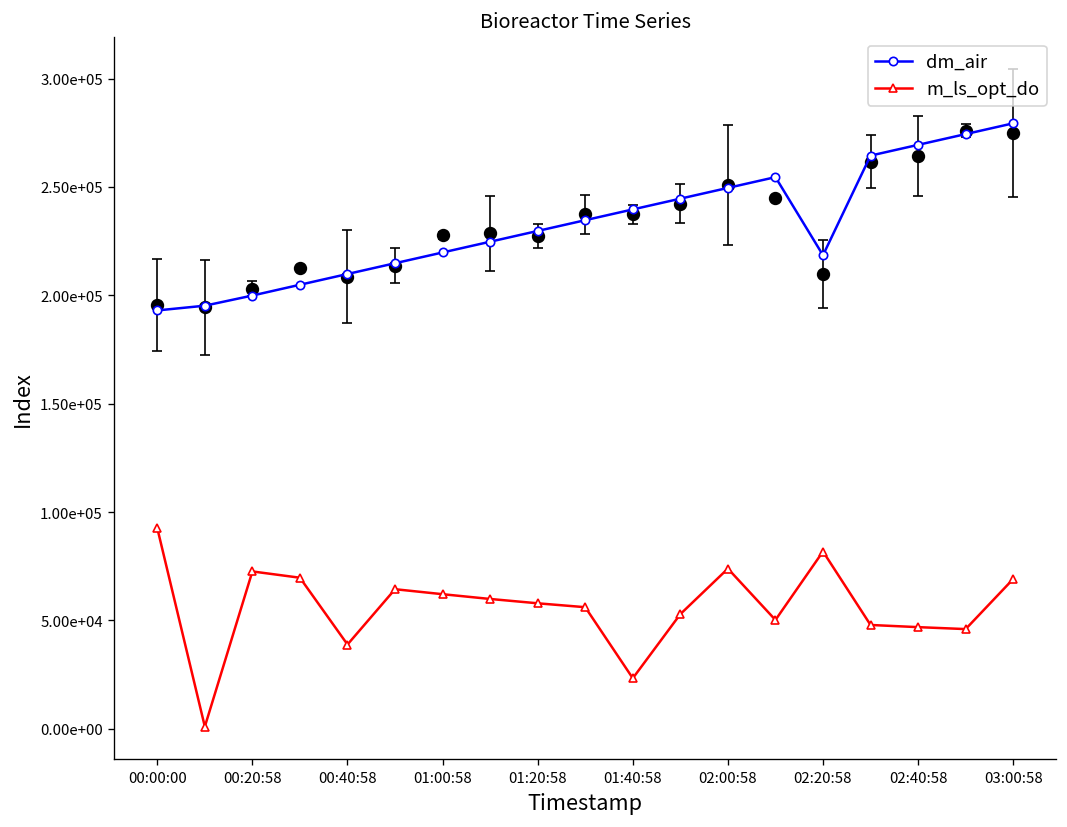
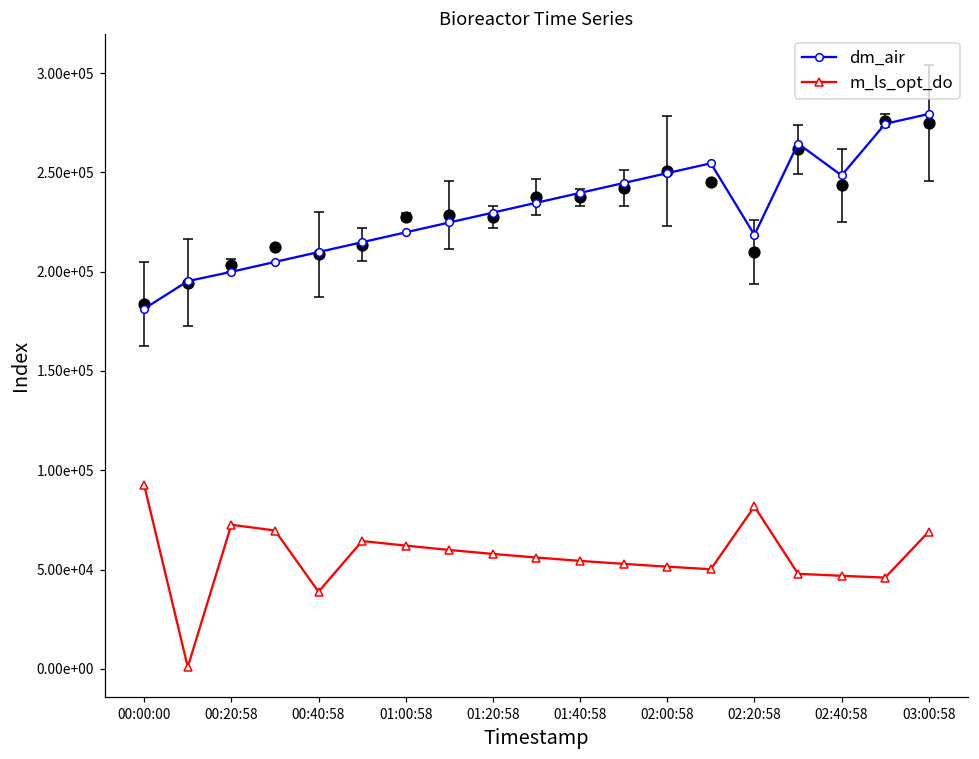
dm_air, 00:00:00: 193000 -> 181000
m_ls_opt_do, 01:40:58: 23000 -> 54000
m_ls_opt_do, 02:00:58: 74000 -> 52000
dm_air, 02:40:58: 269000 -> 248000
